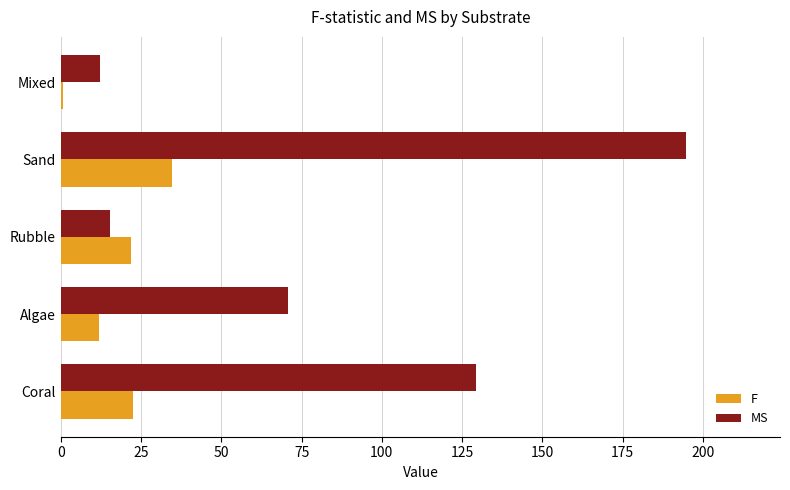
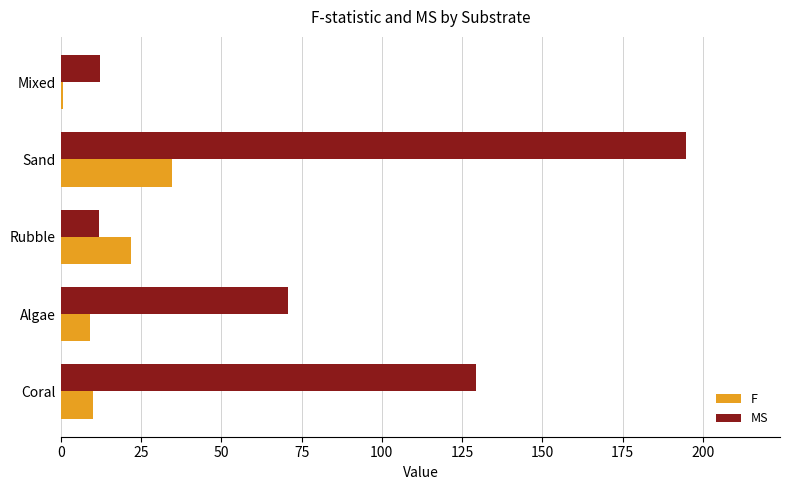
MS, Rubble: 15 -> 12
F, Algae: 12 -> 9
F, Coral: 22 -> 10
